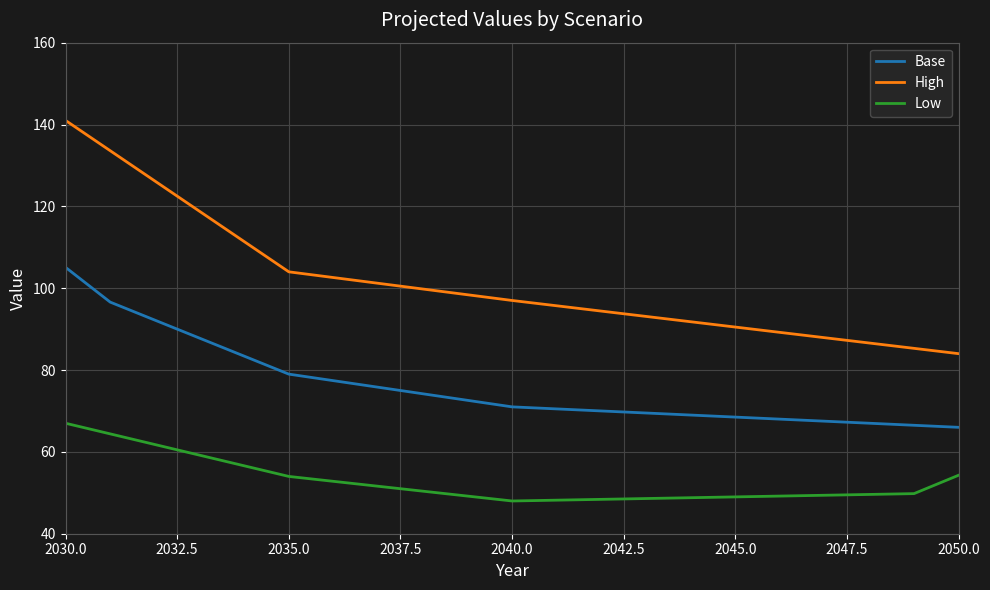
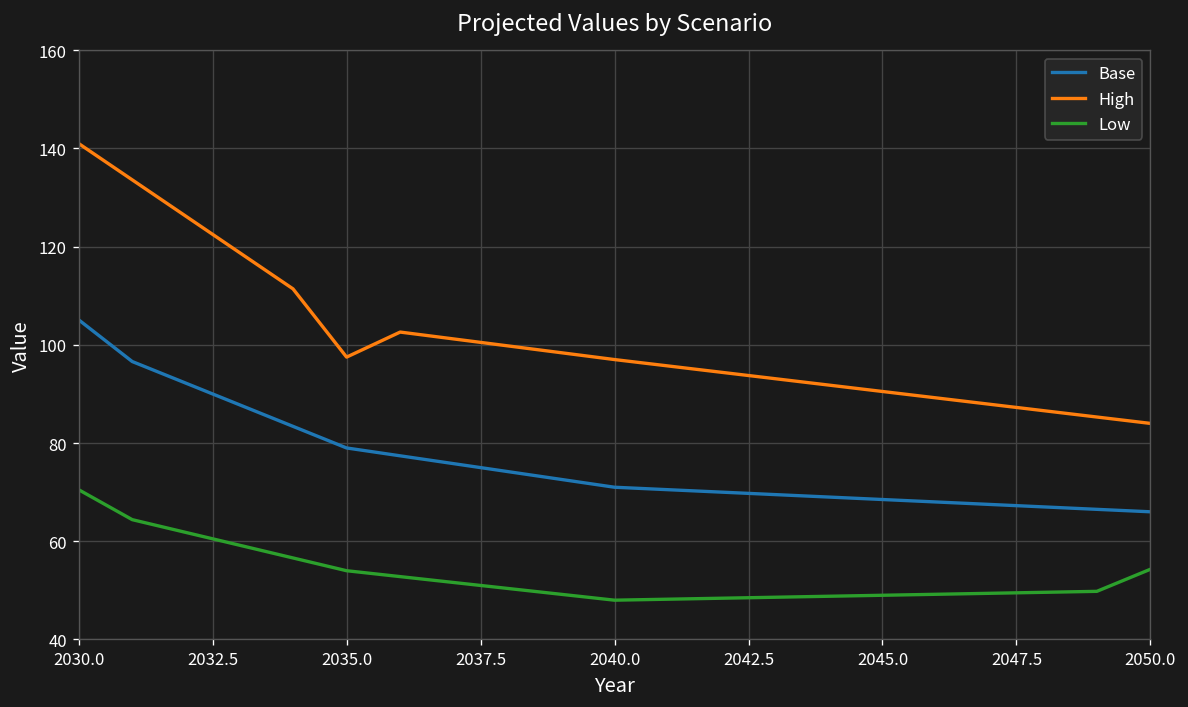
Low, 2030.0: 67 -> 71
High, 2035.0: 104 -> 98
